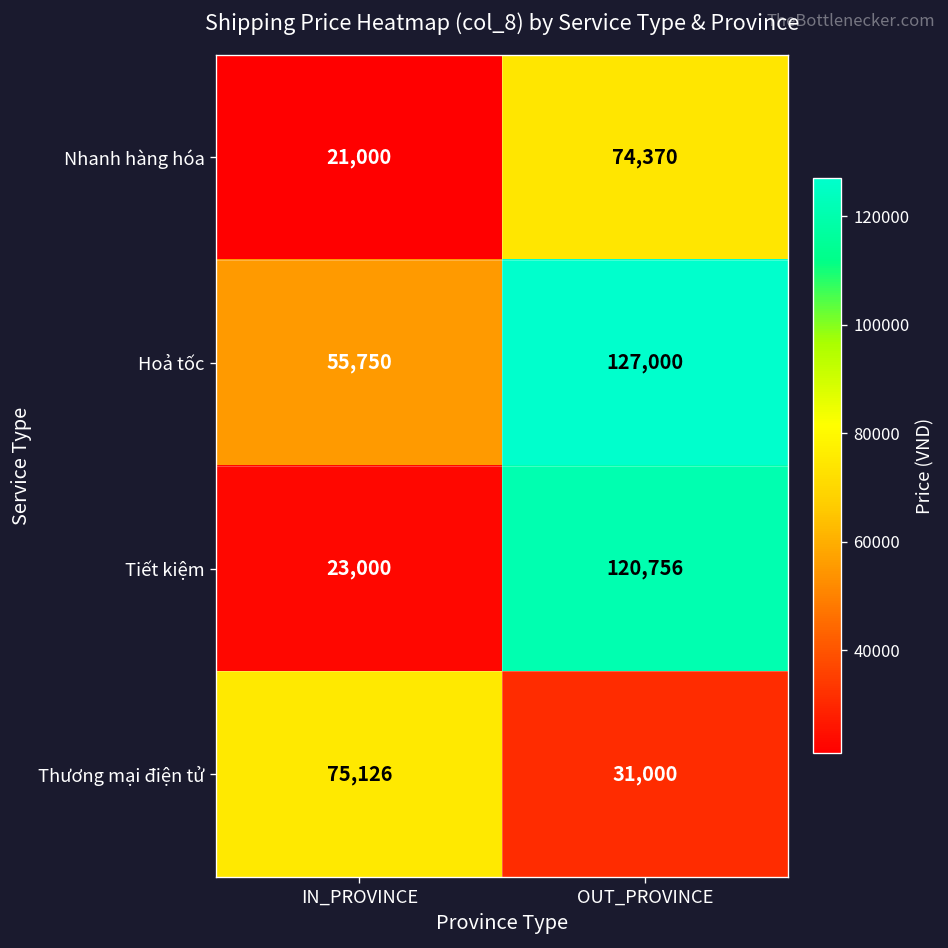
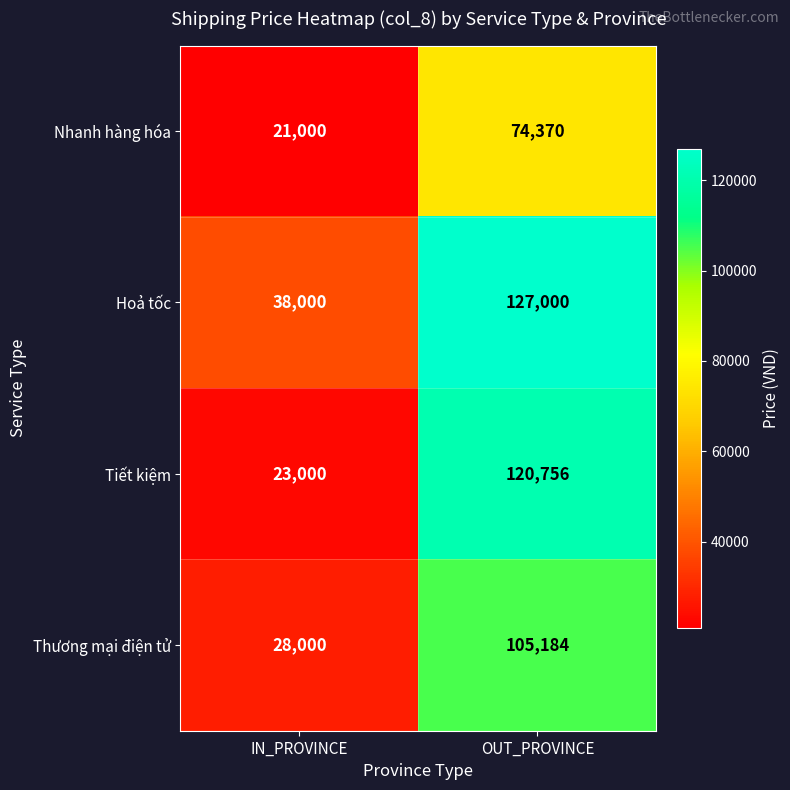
Hoả tốc, IN_PROVINCE: 55,750 -> 38,000
Thương mại điện tử, IN_PROVINCE: 75,126 -> 28,000
Thương mại điện tử, OUT_PROVINCE: 31,000 -> 105,184
